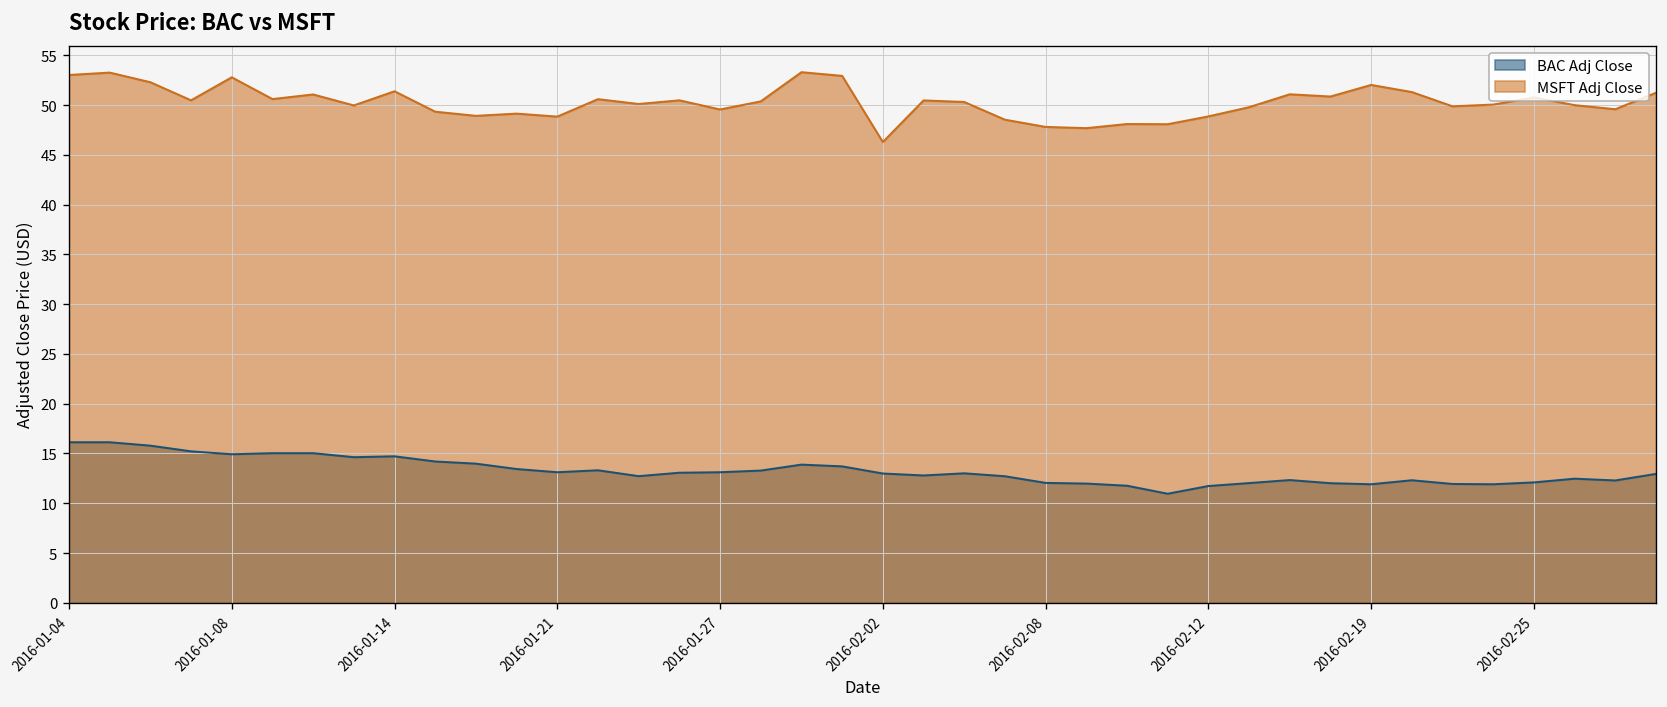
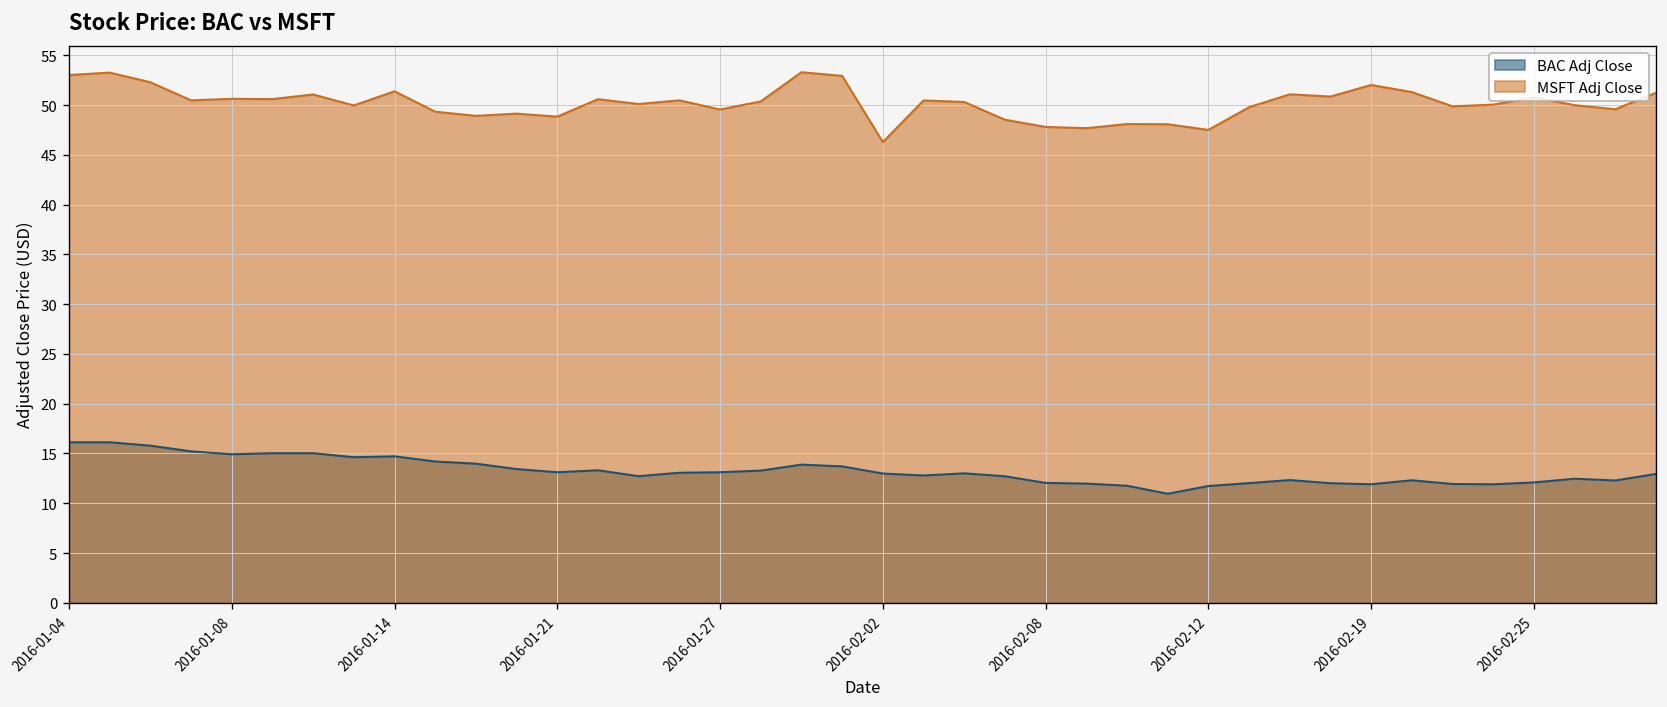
MSFT Adj Close, 2016-01-08: 53 -> 51
MSFT Adj Close, 2016-02-12: 49 -> 48
